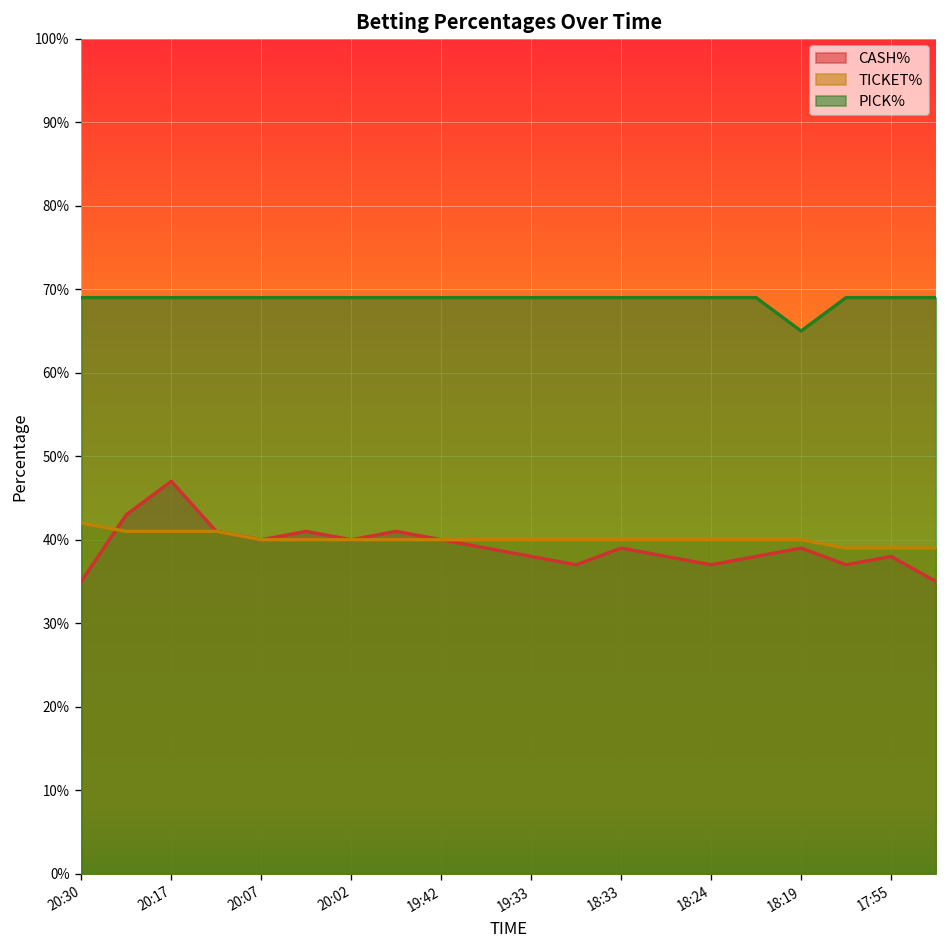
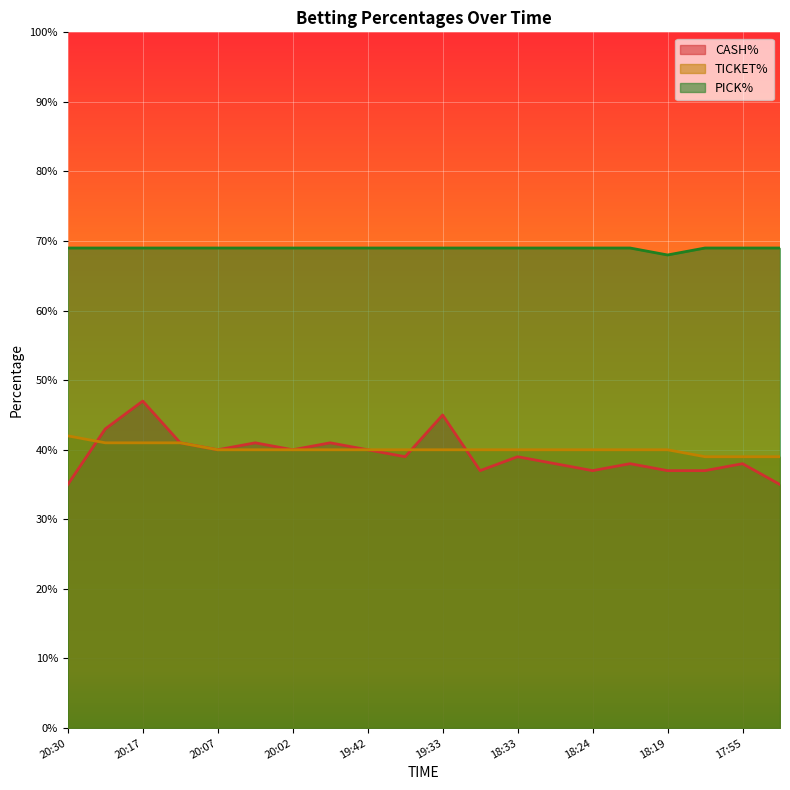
CASH%, 19:33: 38% -> 45%
CASH%, 18:19: 39% -> 37%
PICK%, 18:19: 65% -> 68%
